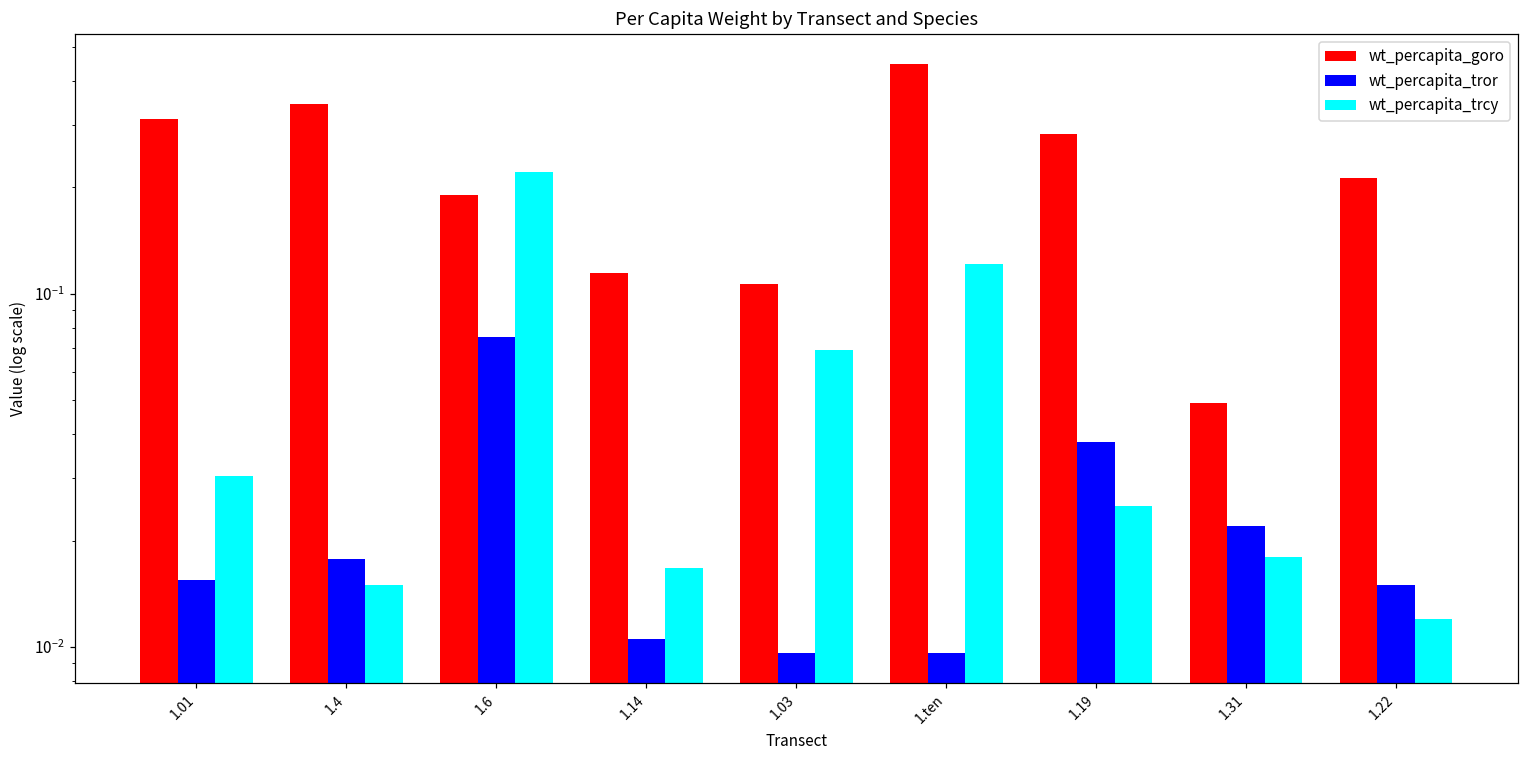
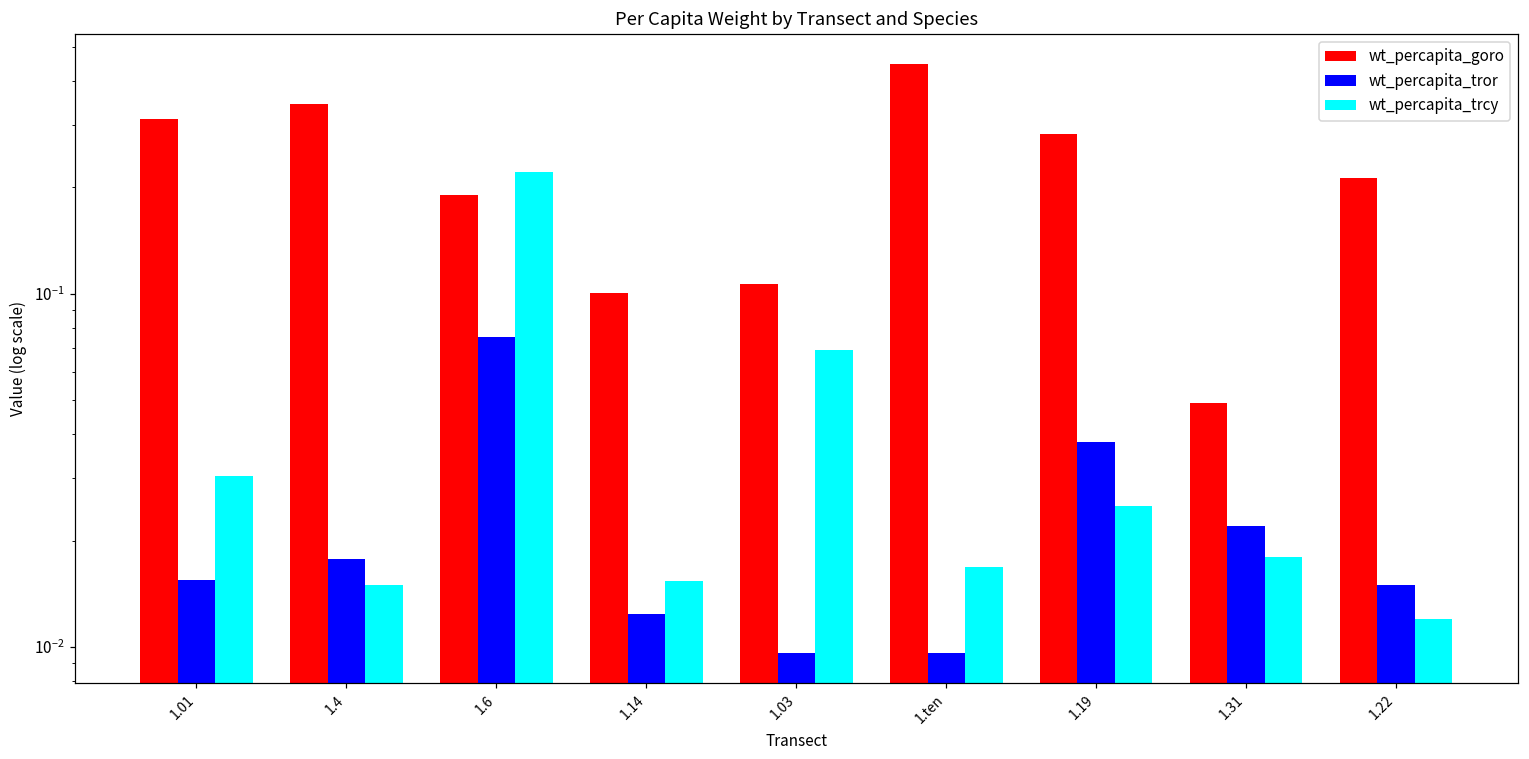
wt_percapita_goro, 1.14: 0.114 -> 0.100
wt_percapita_tror, 1.14: 0.0105 -> 0.0124
wt_percapita_trcy, 1.14: 0.017 -> 0.015
wt_percapita_trcy, 1.ten: 0.122 -> 0.017
